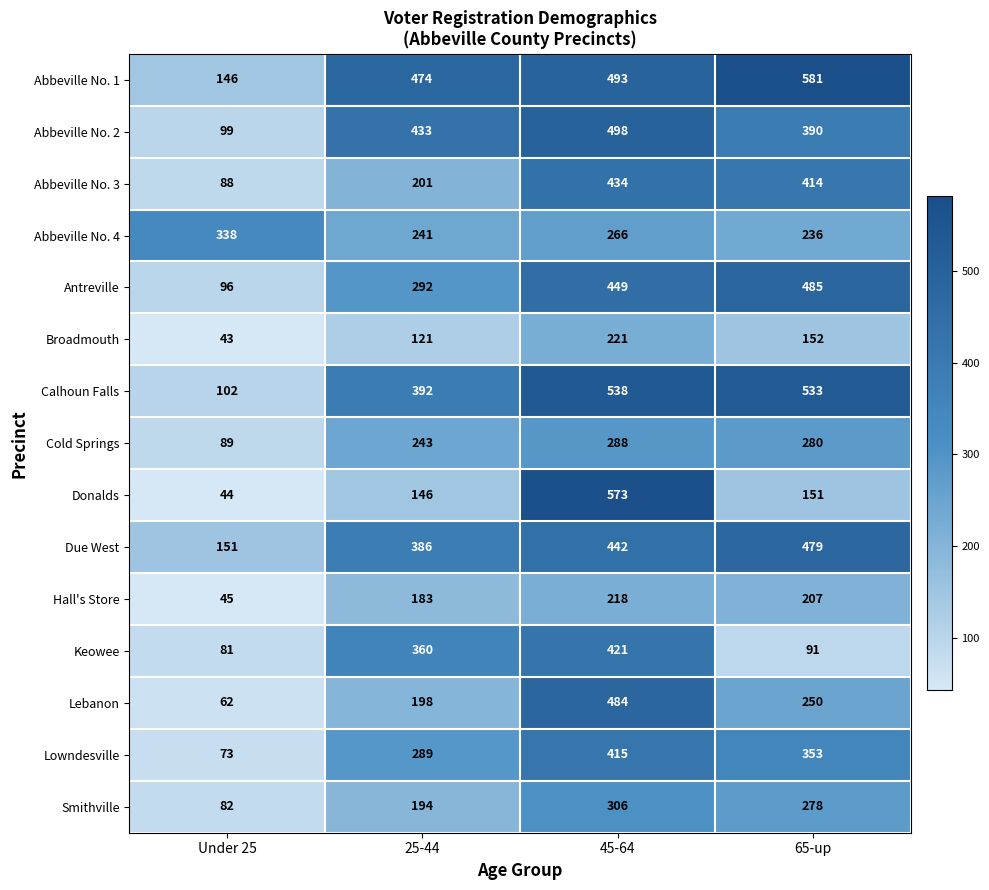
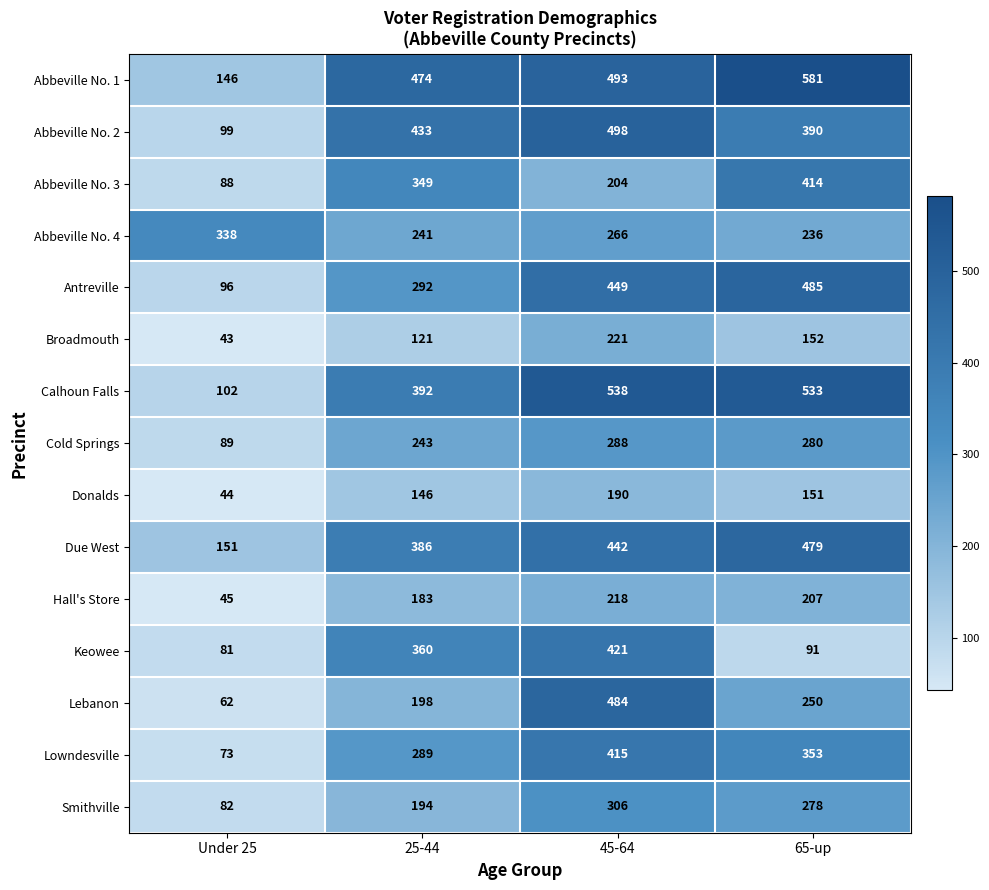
Abbeville No. 3, 25-44: 201 -> 349
Abbeville No. 3, 45-64: 434 -> 204
Donalds, 45-64: 573 -> 190
